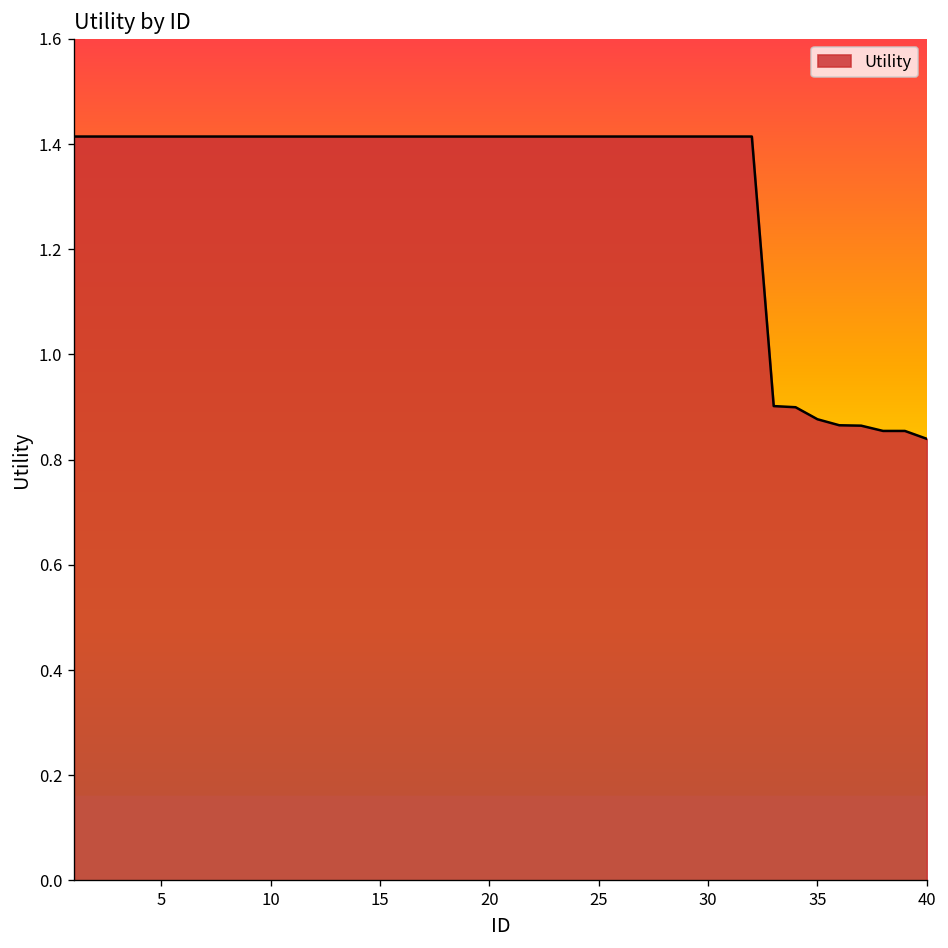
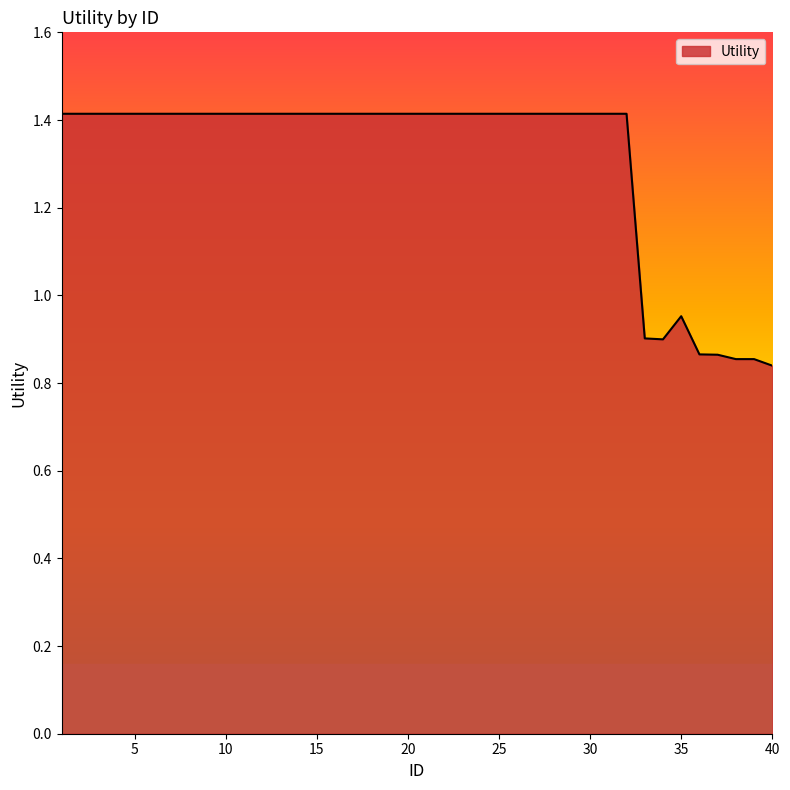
35: 0.88 -> 0.95
